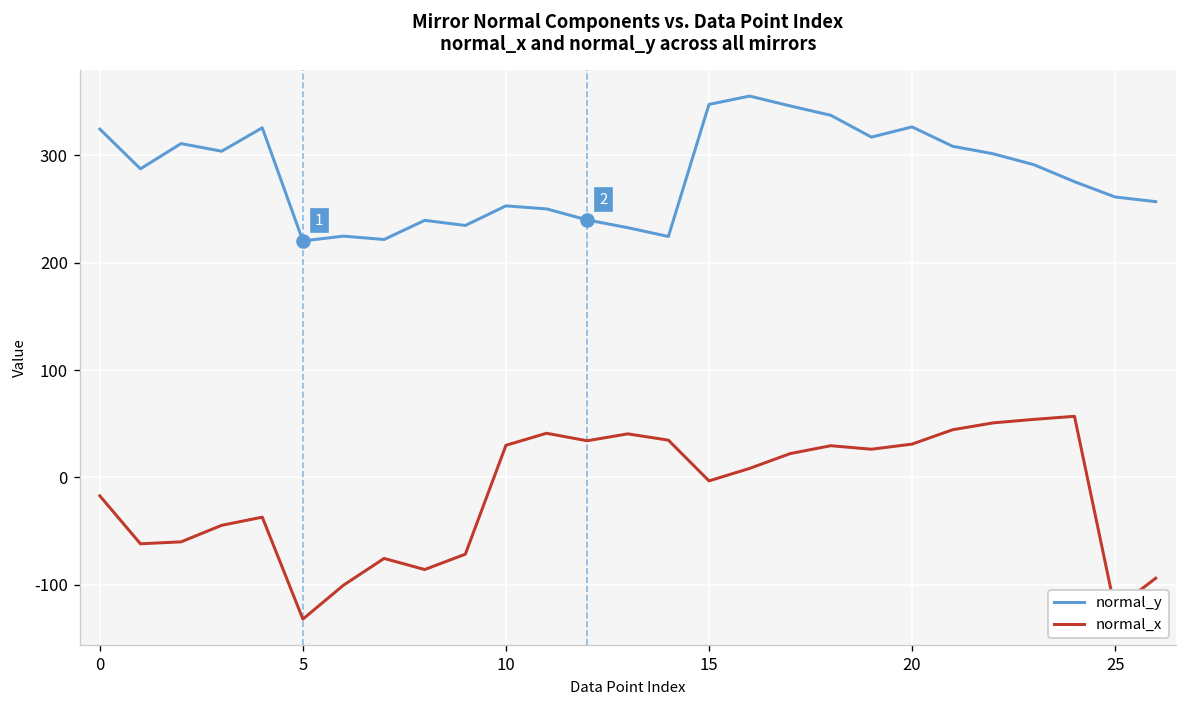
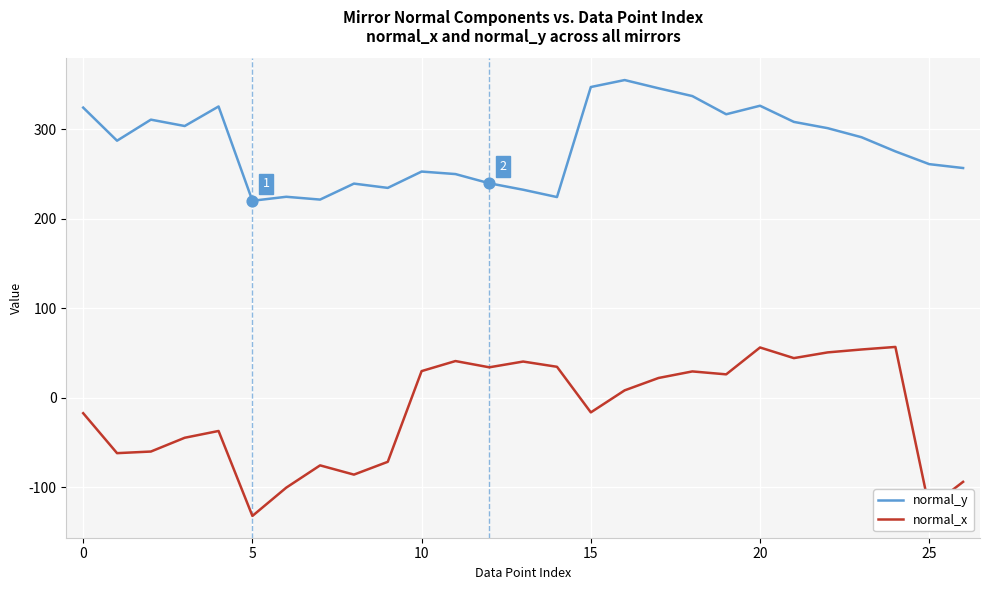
normal_x, 15: 0 -> -20
normal_x, 20: 30 -> 60
